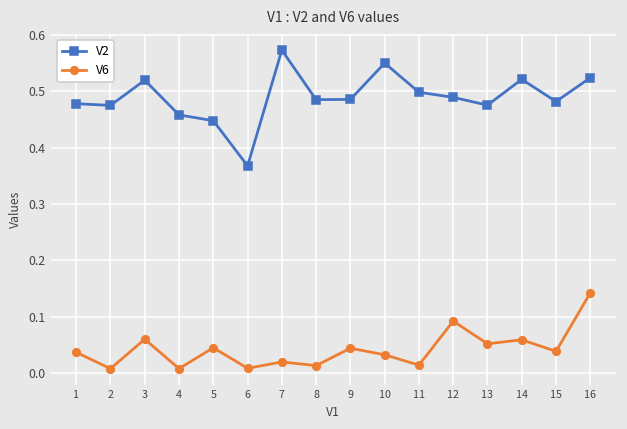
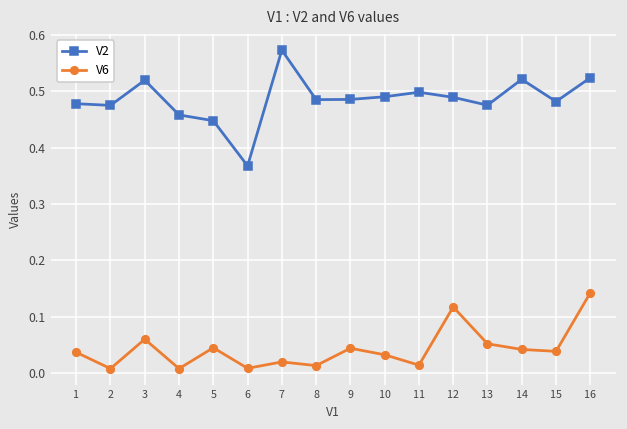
V2, 10: 0.55 -> 0.49
V6, 12: 0.09 -> 0.12
V6, 14: 0.06 -> 0.04
